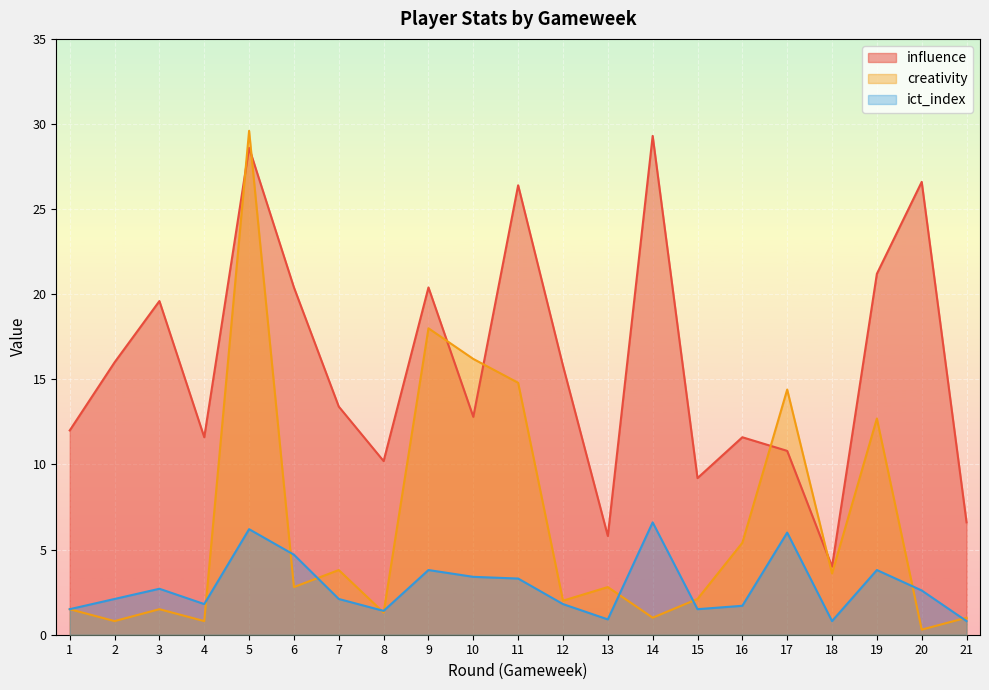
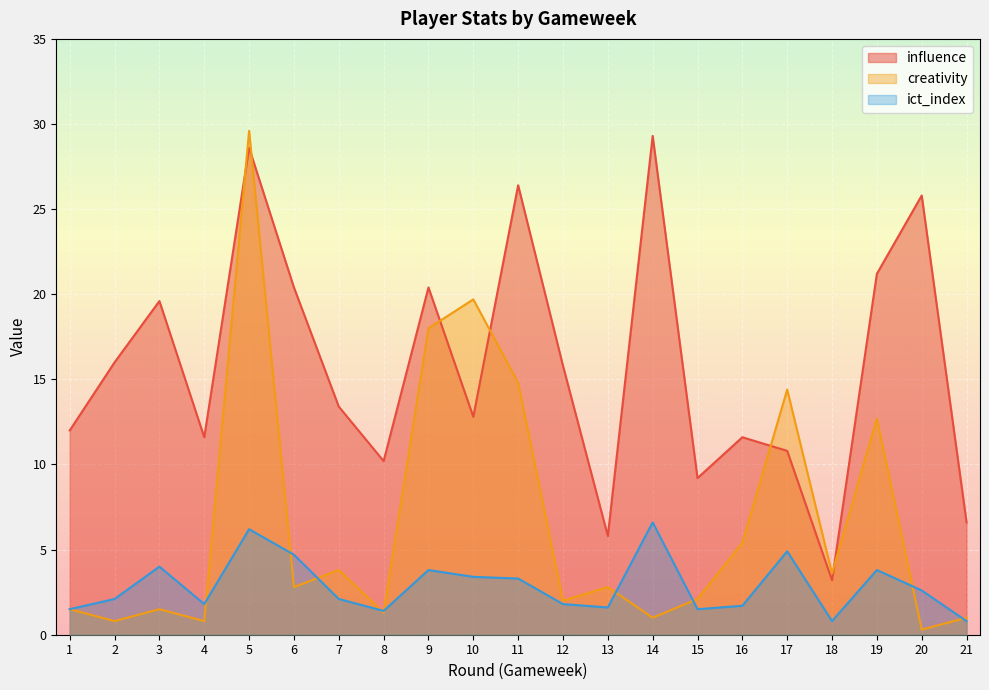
ict_index, 3: 2.7 -> 4.0
creativity, 10: 16.2 -> 19.7
ict_index, 13: 0.9 -> 1.6
ict_index, 17: 6.0 -> 4.9
influence, 18: 4.0 -> 3.2
influence, 20: 26.6 -> 25.8
